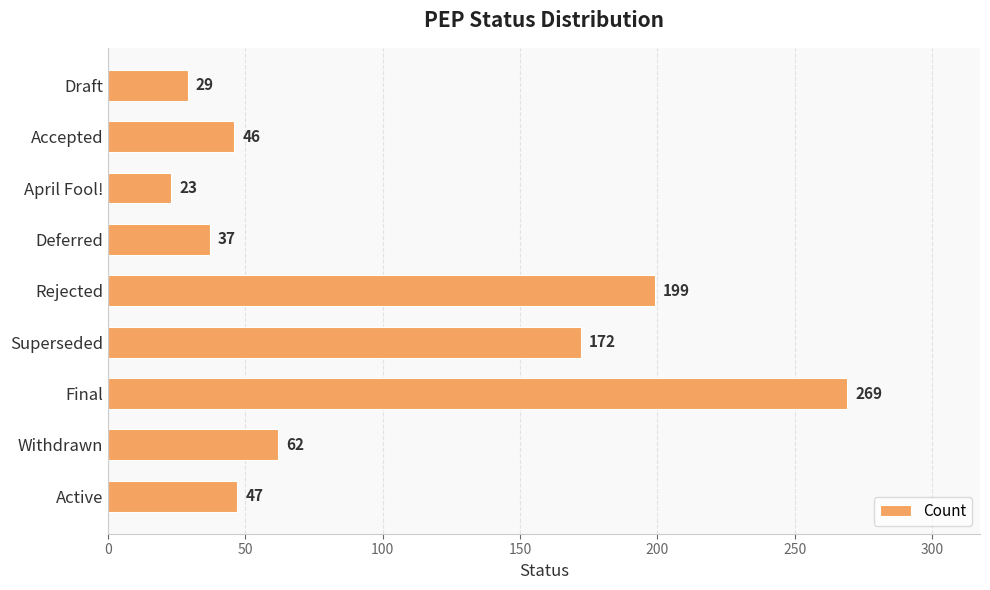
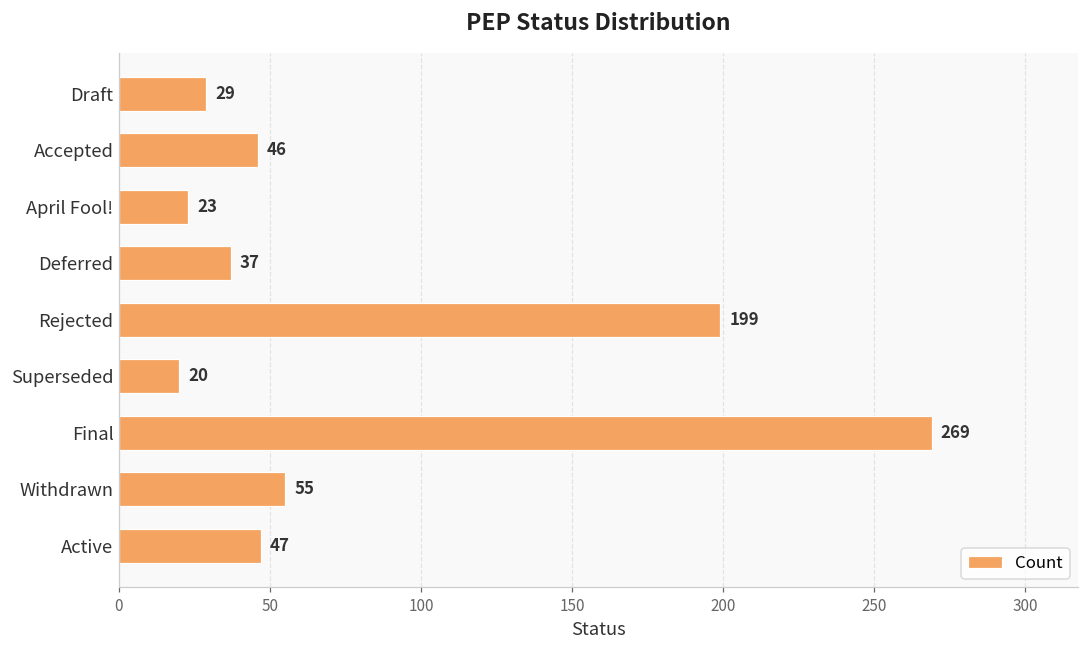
Superseded: 172 -> 20
Withdrawn: 62 -> 55
